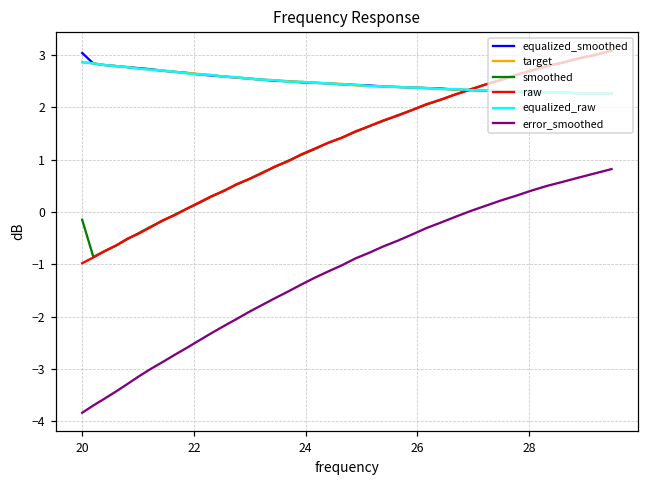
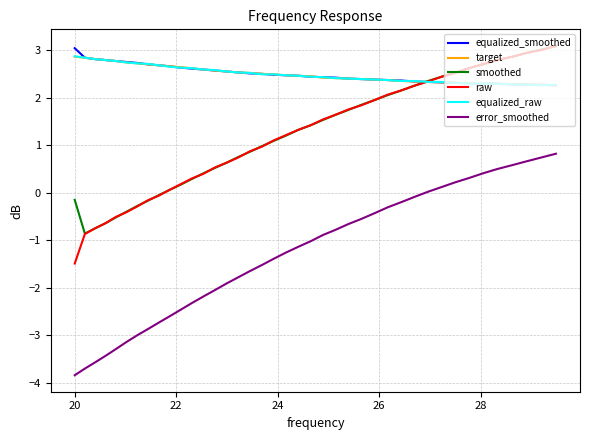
raw, 20: -1.0 -> -1.5
